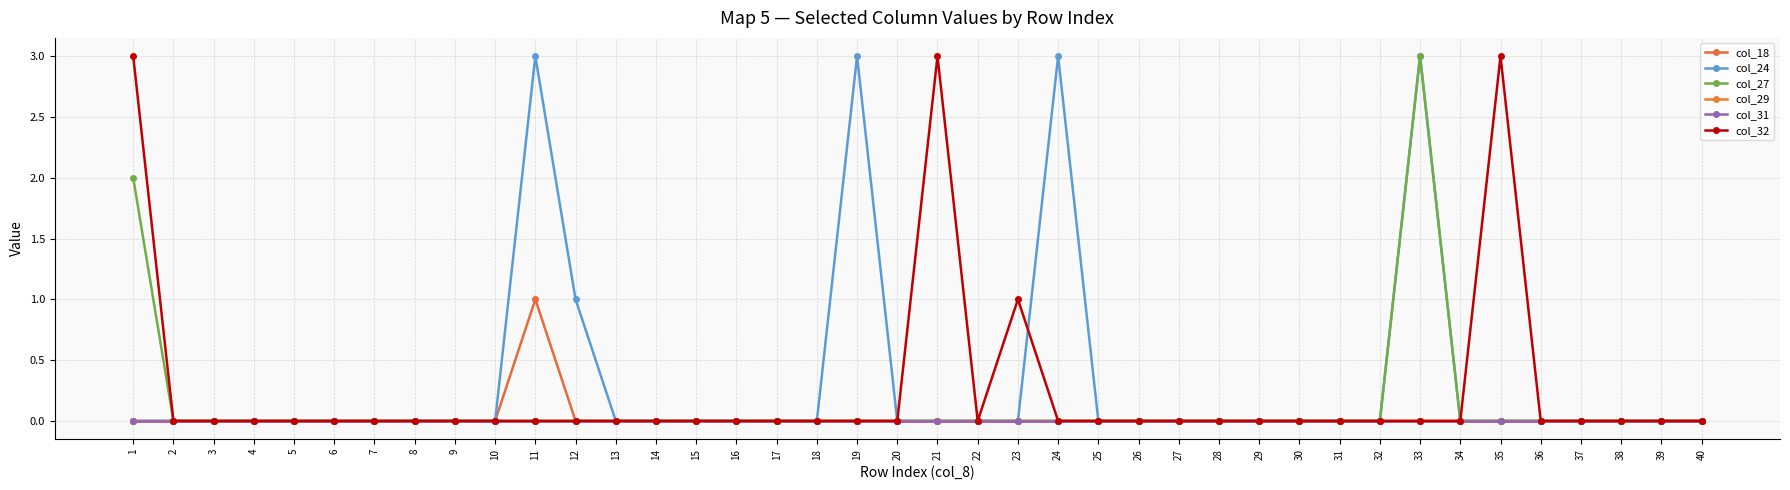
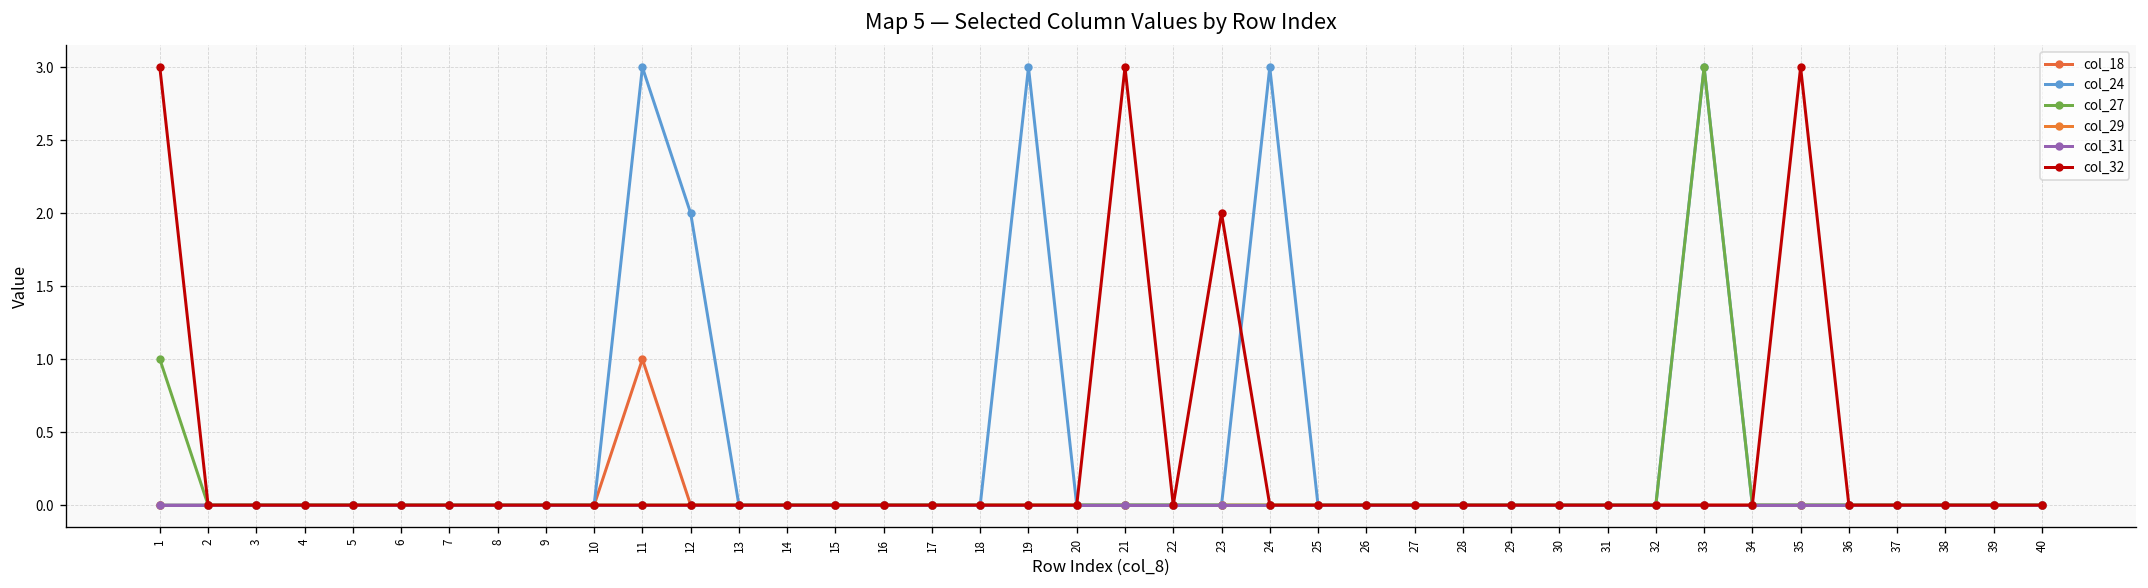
col_27, 1: 2 -> 1
col_24, 12: 1 -> 2
col_32, 23: 1 -> 2
